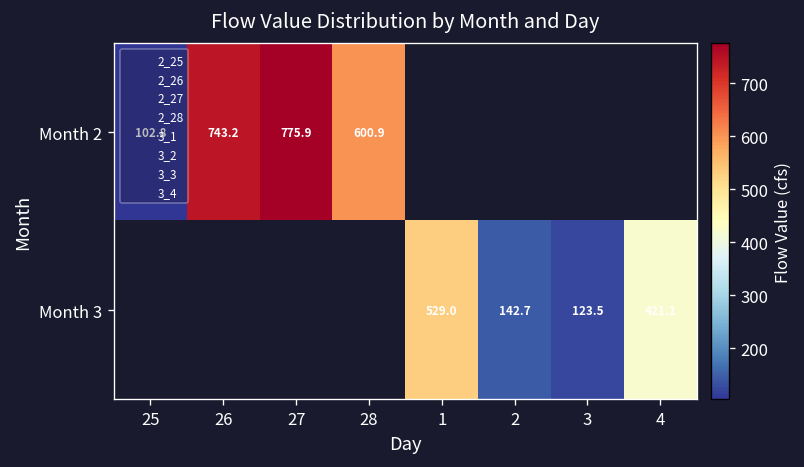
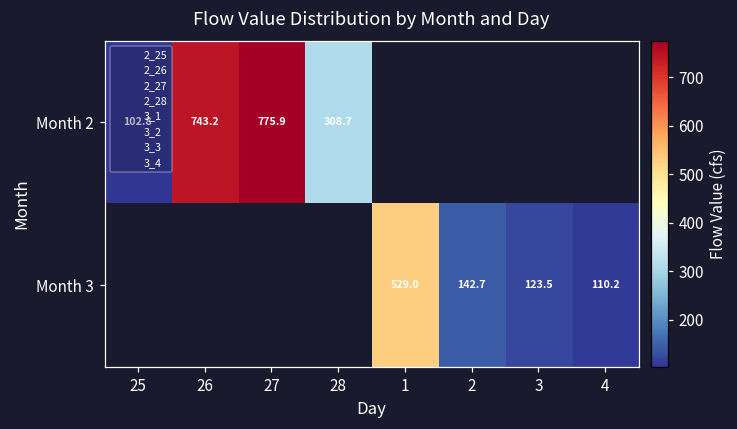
Month 2, 28: 600.9 -> 308.7
Month 3, 4: 421.1 -> 110.2
